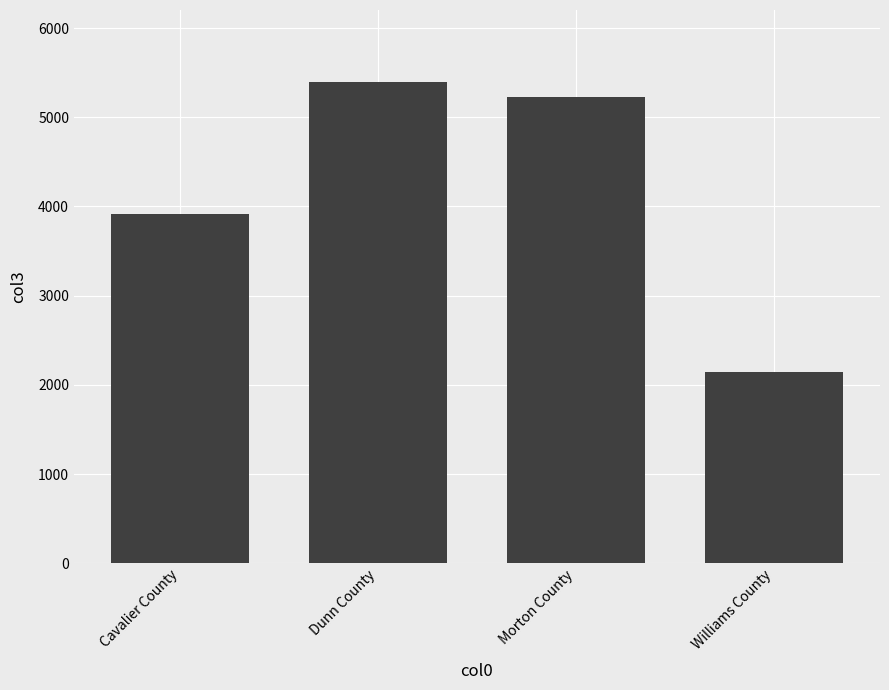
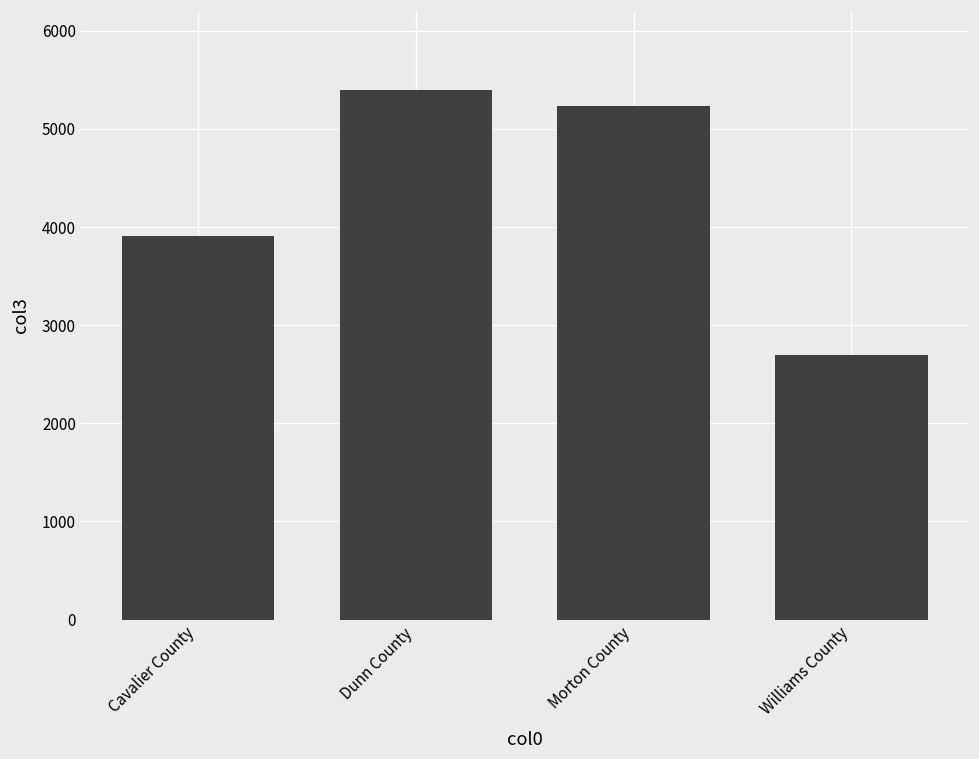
Williams County: 2100 -> 2700
